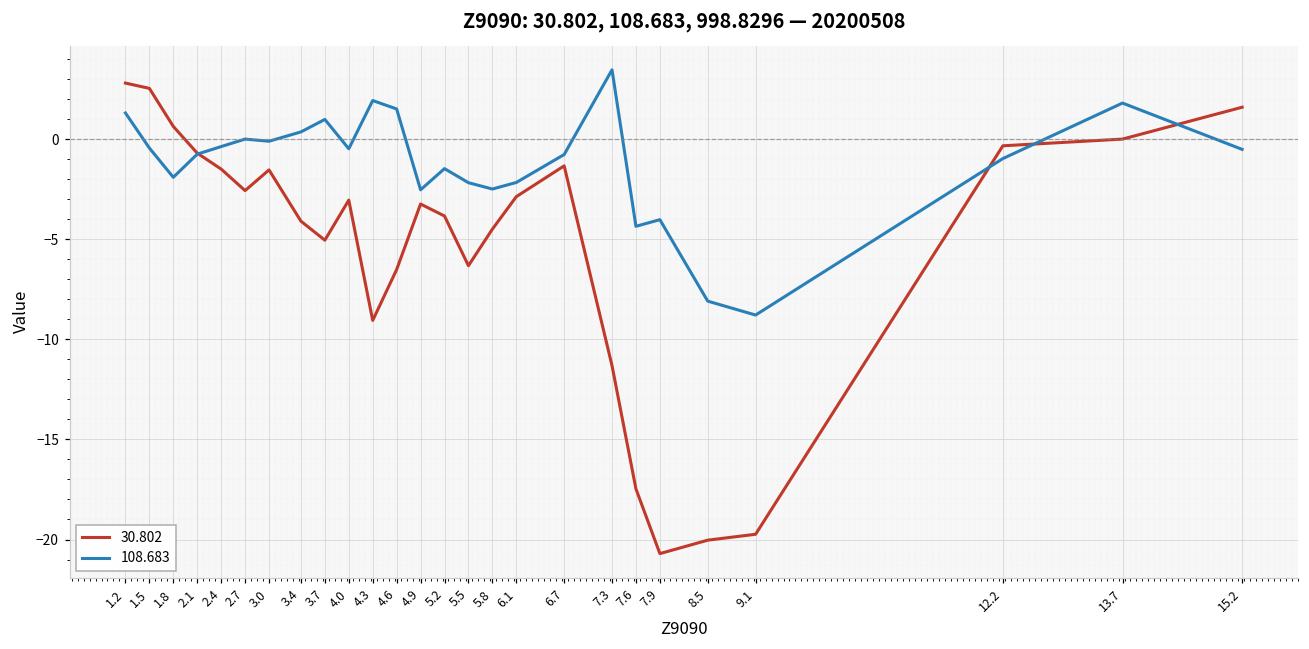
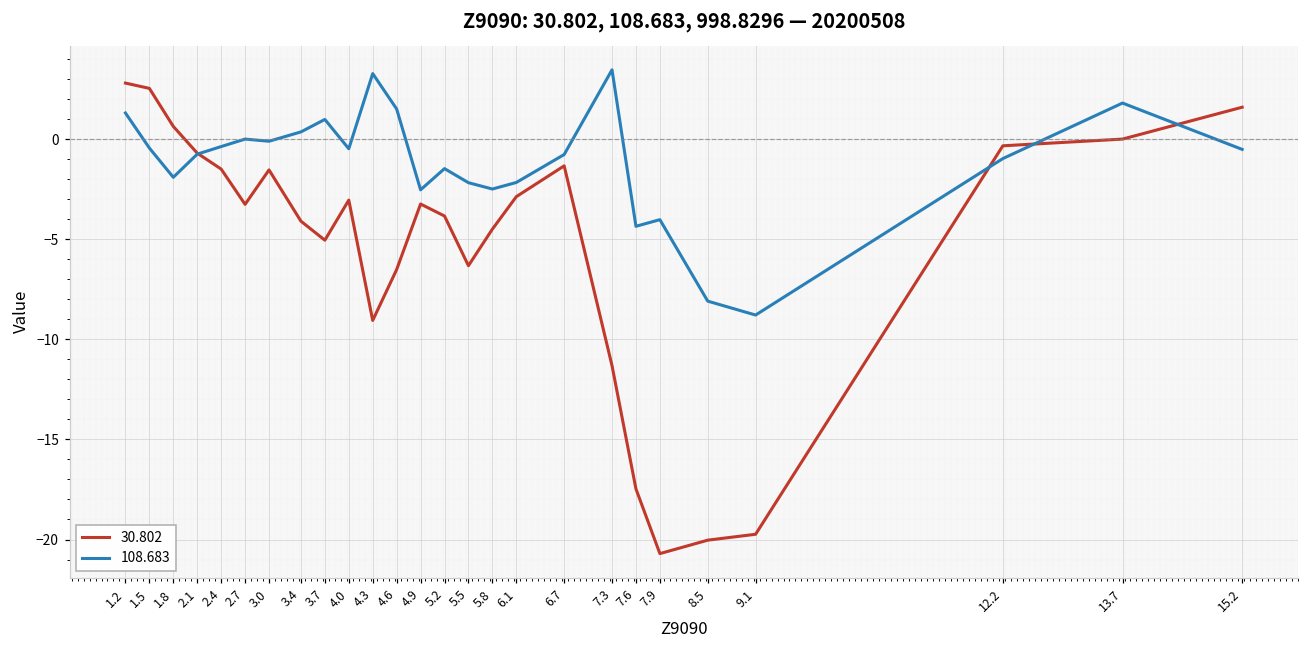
30.802, 2.7: -2.6 -> -3.3
108.683, 4.3: 1.9 -> 3.3
